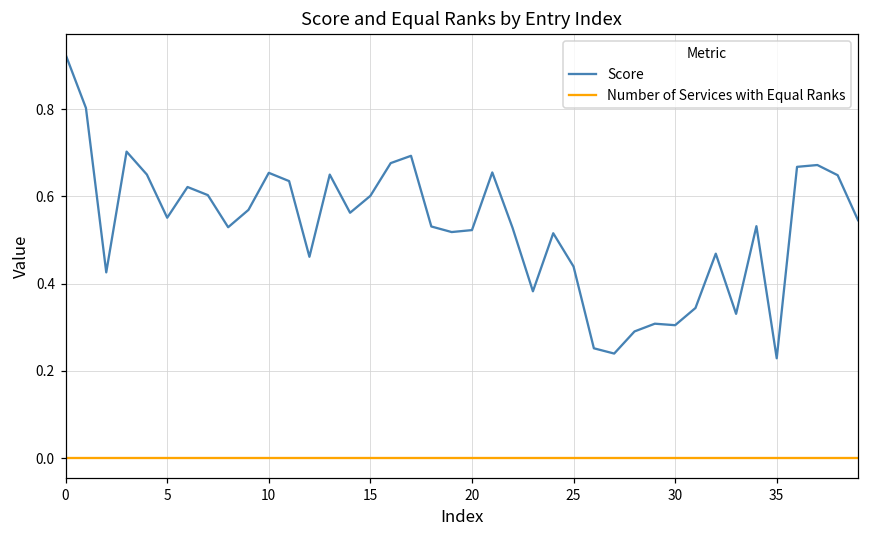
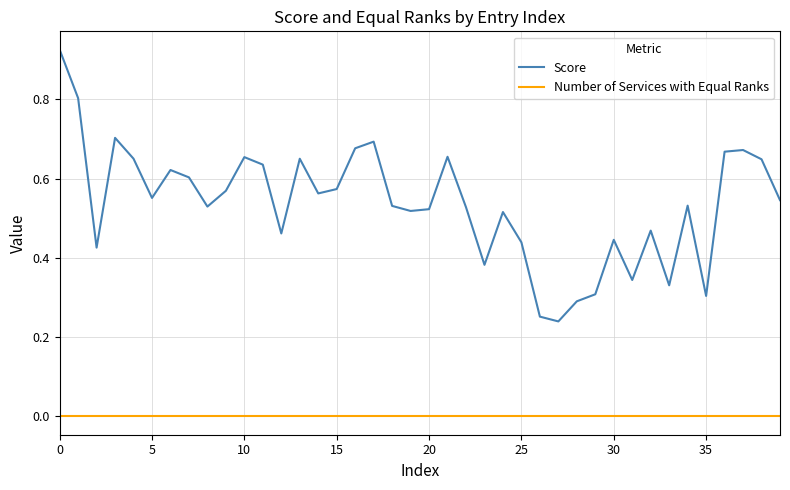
Score, 15: 0.60 -> 0.57
Score, 30: 0.30 -> 0.45
Score, 35: 0.23 -> 0.30
